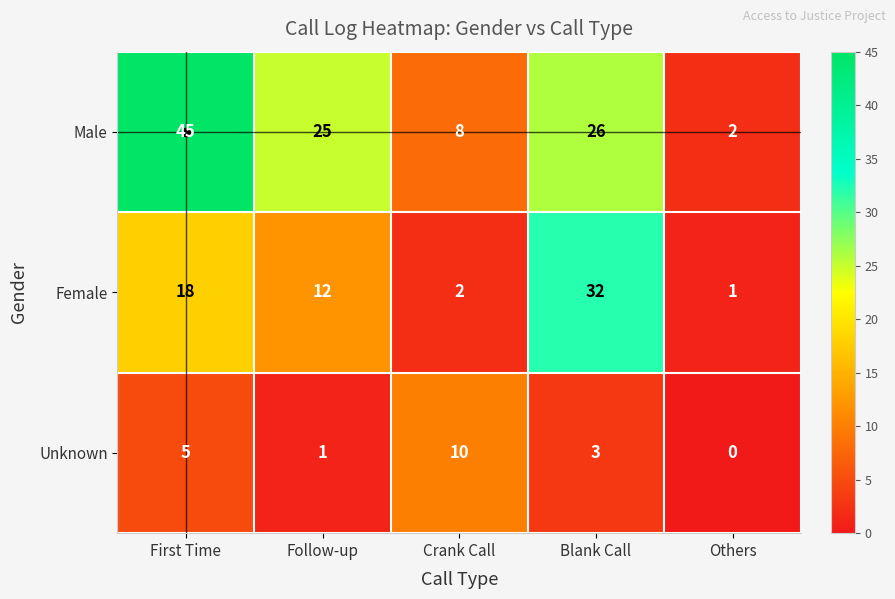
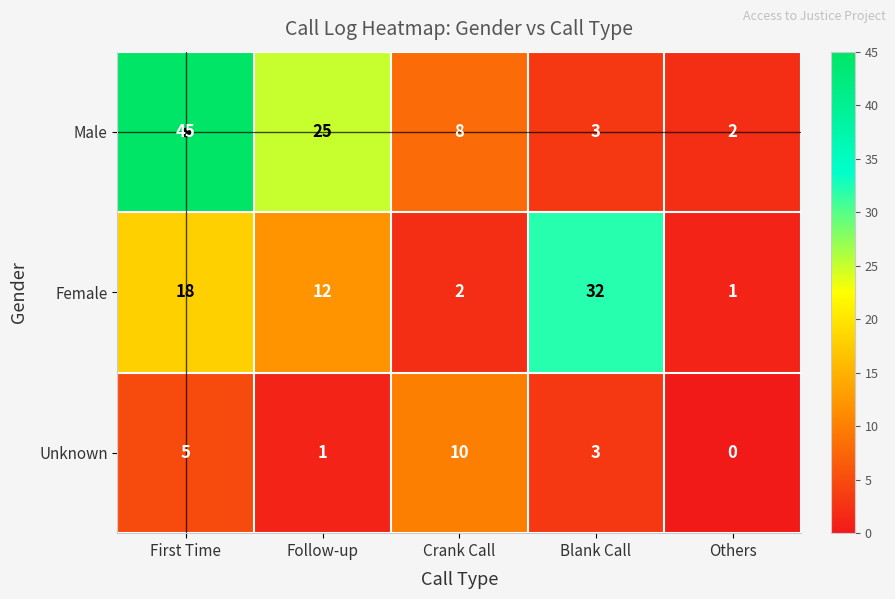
Male, Blank Call: 26 -> 3
